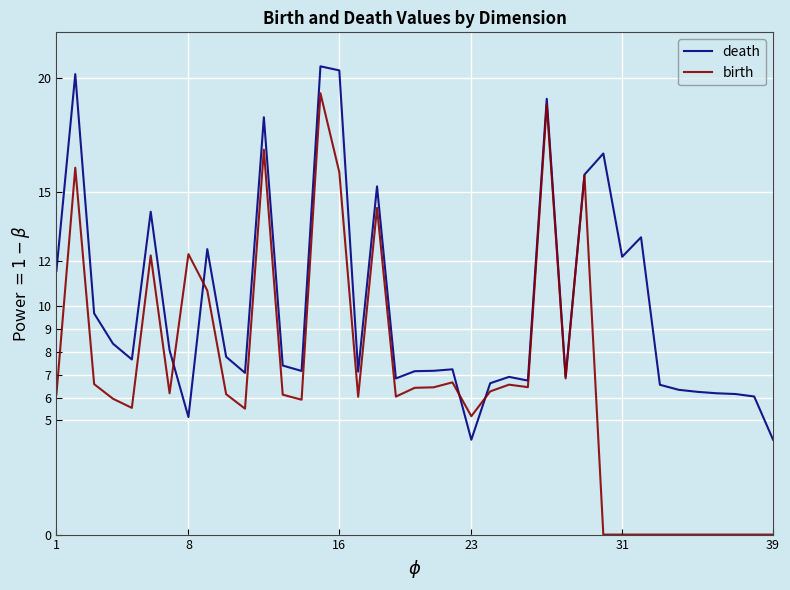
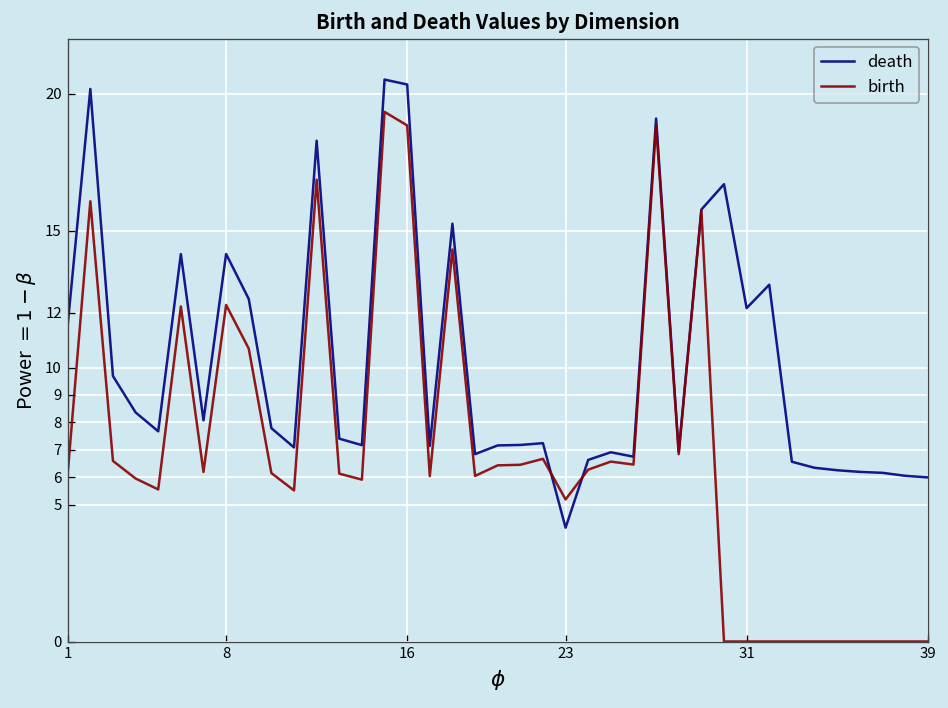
death, 8: 5.1 -> 14.1
birth, 16: 15.9 -> 18.8
death, 39: 4.2 -> 6.0
